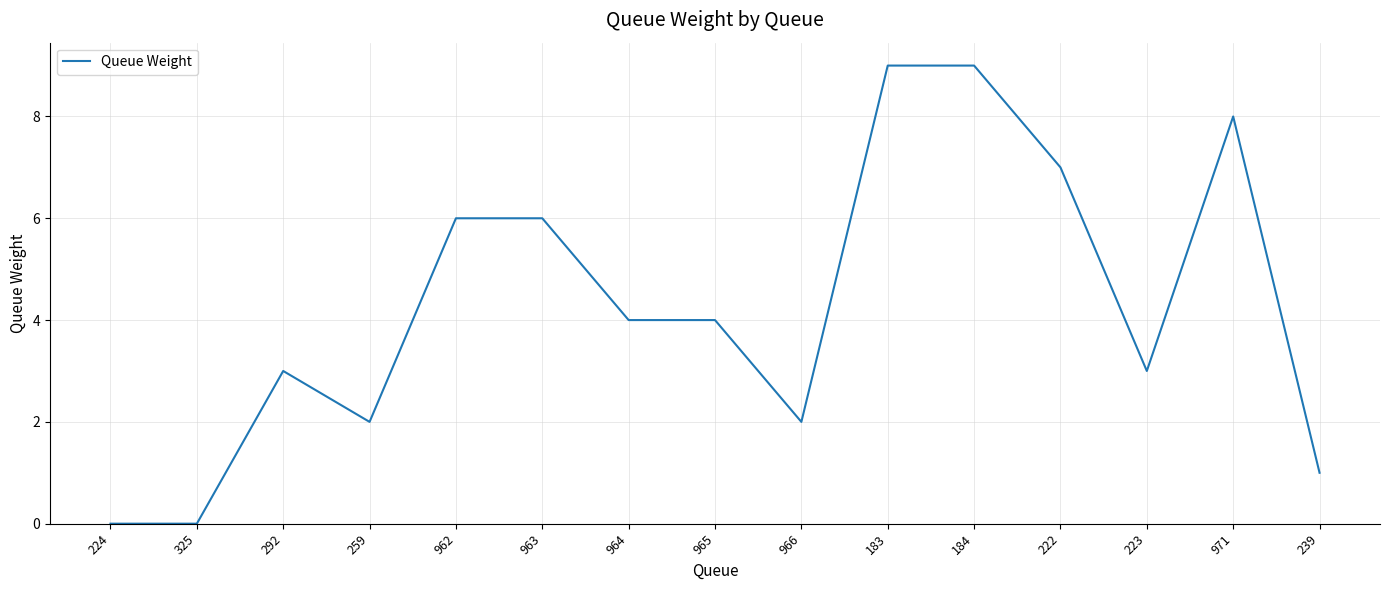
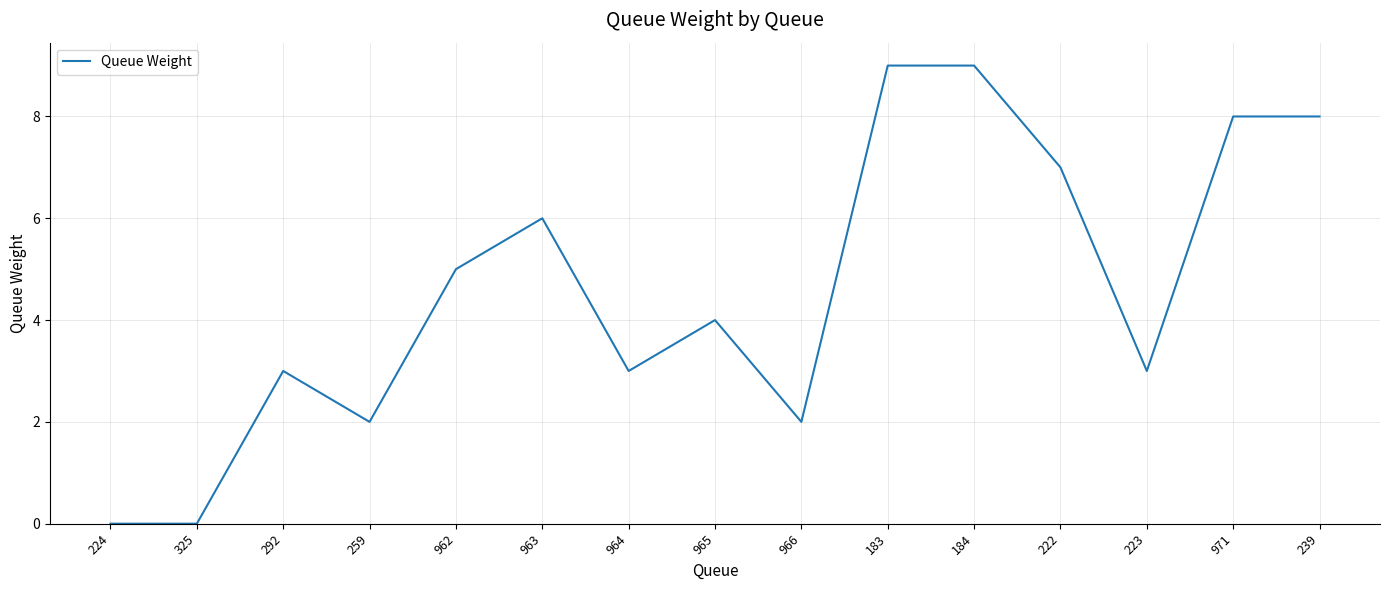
962: 6 -> 5
964: 4 -> 3
239: 1 -> 8
